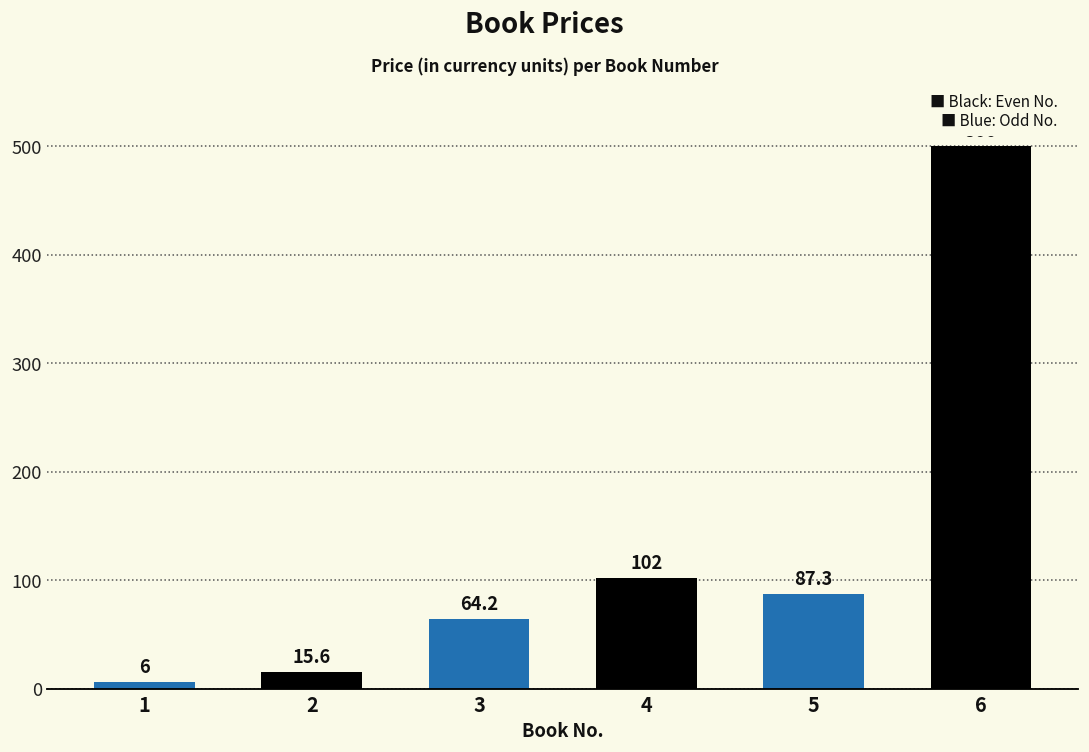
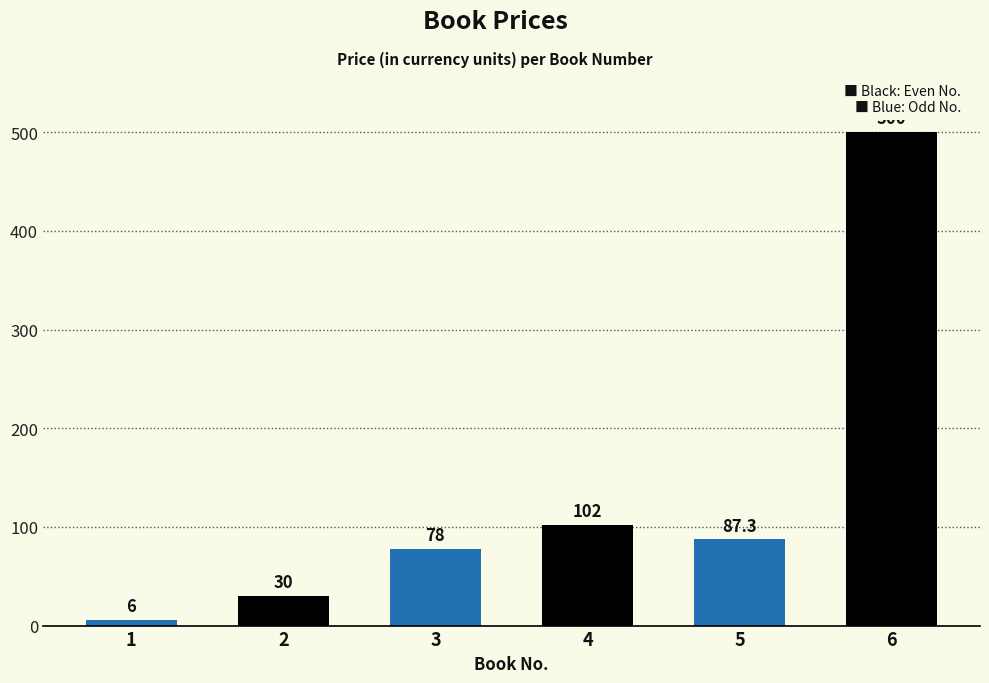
2: 15.6 -> 30
3: 64.2 -> 78
